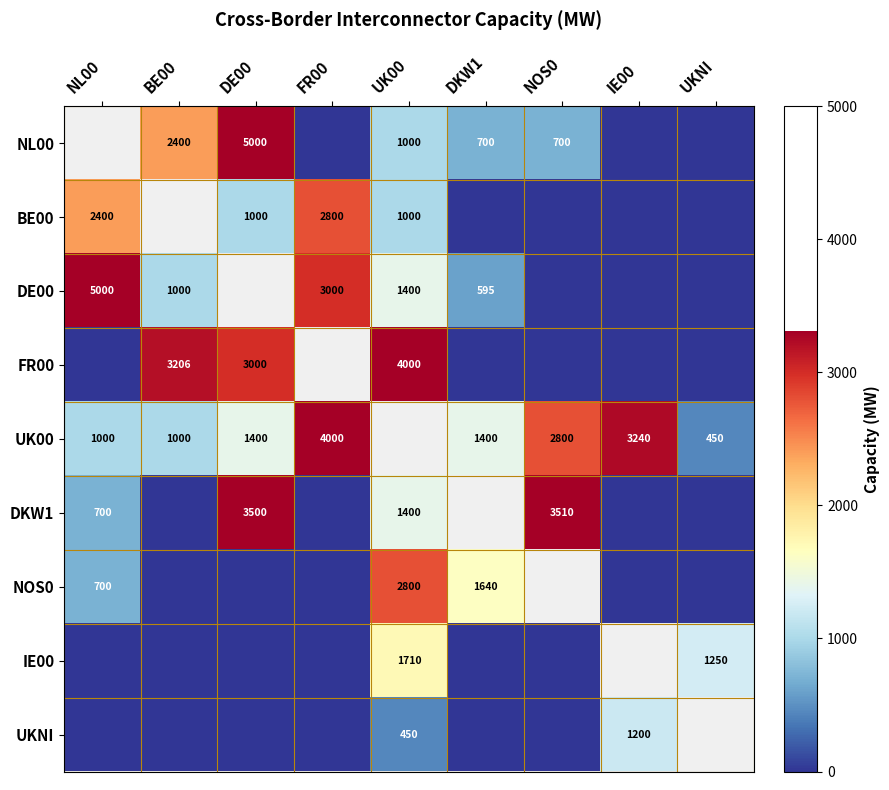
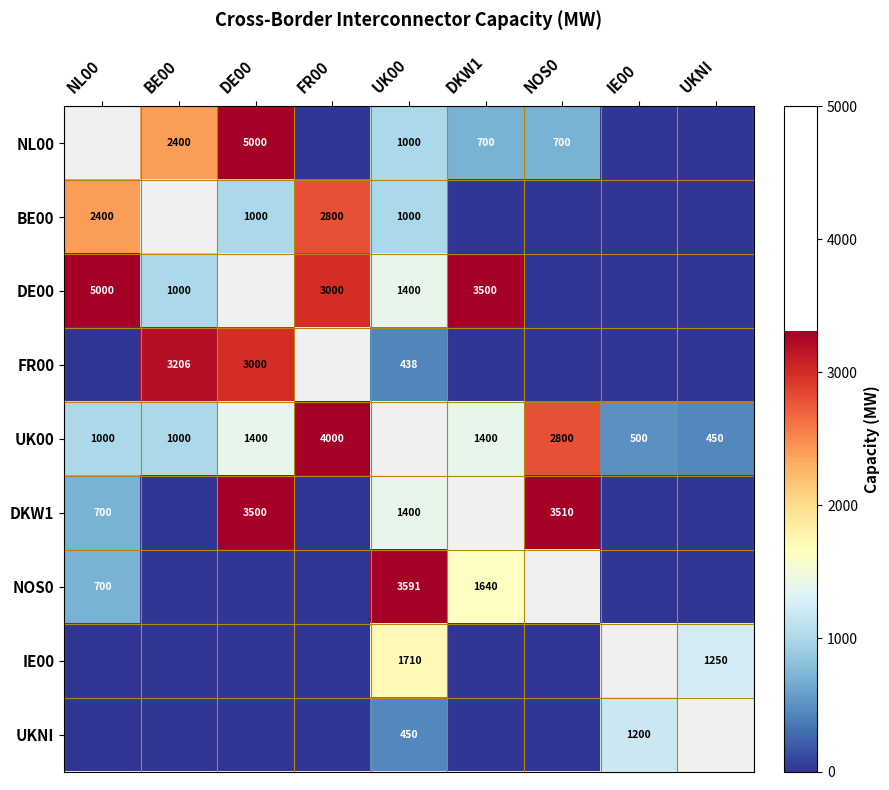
DE00, DKW1: 595 -> 3500
FR00, UK00: 4000 -> 438
UK00, IE00: 3240 -> 500
NOS0, UK00: 2800 -> 3591
